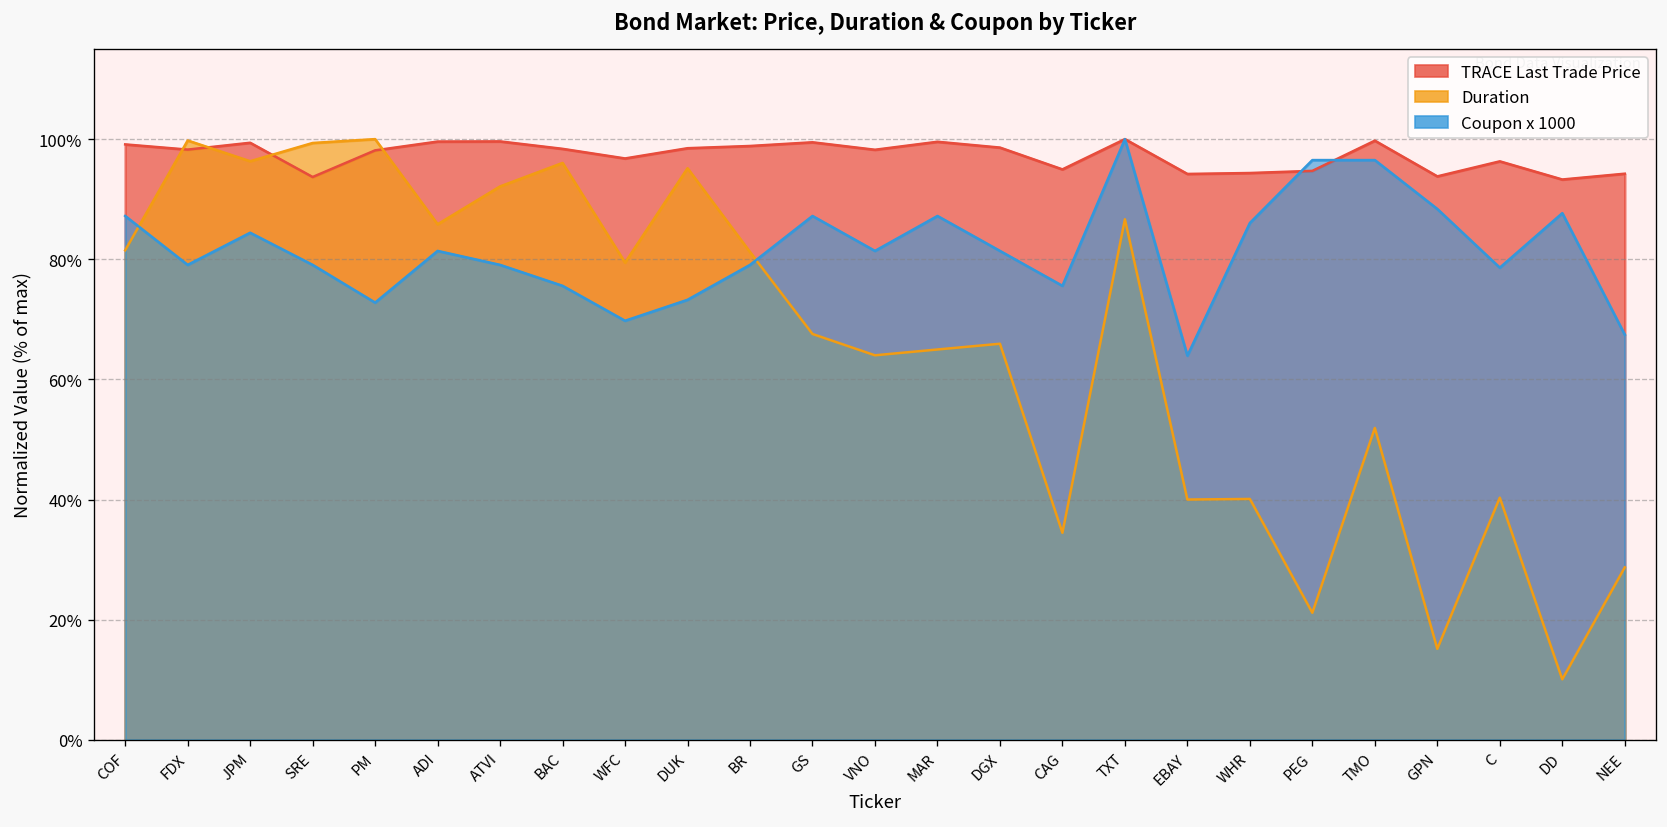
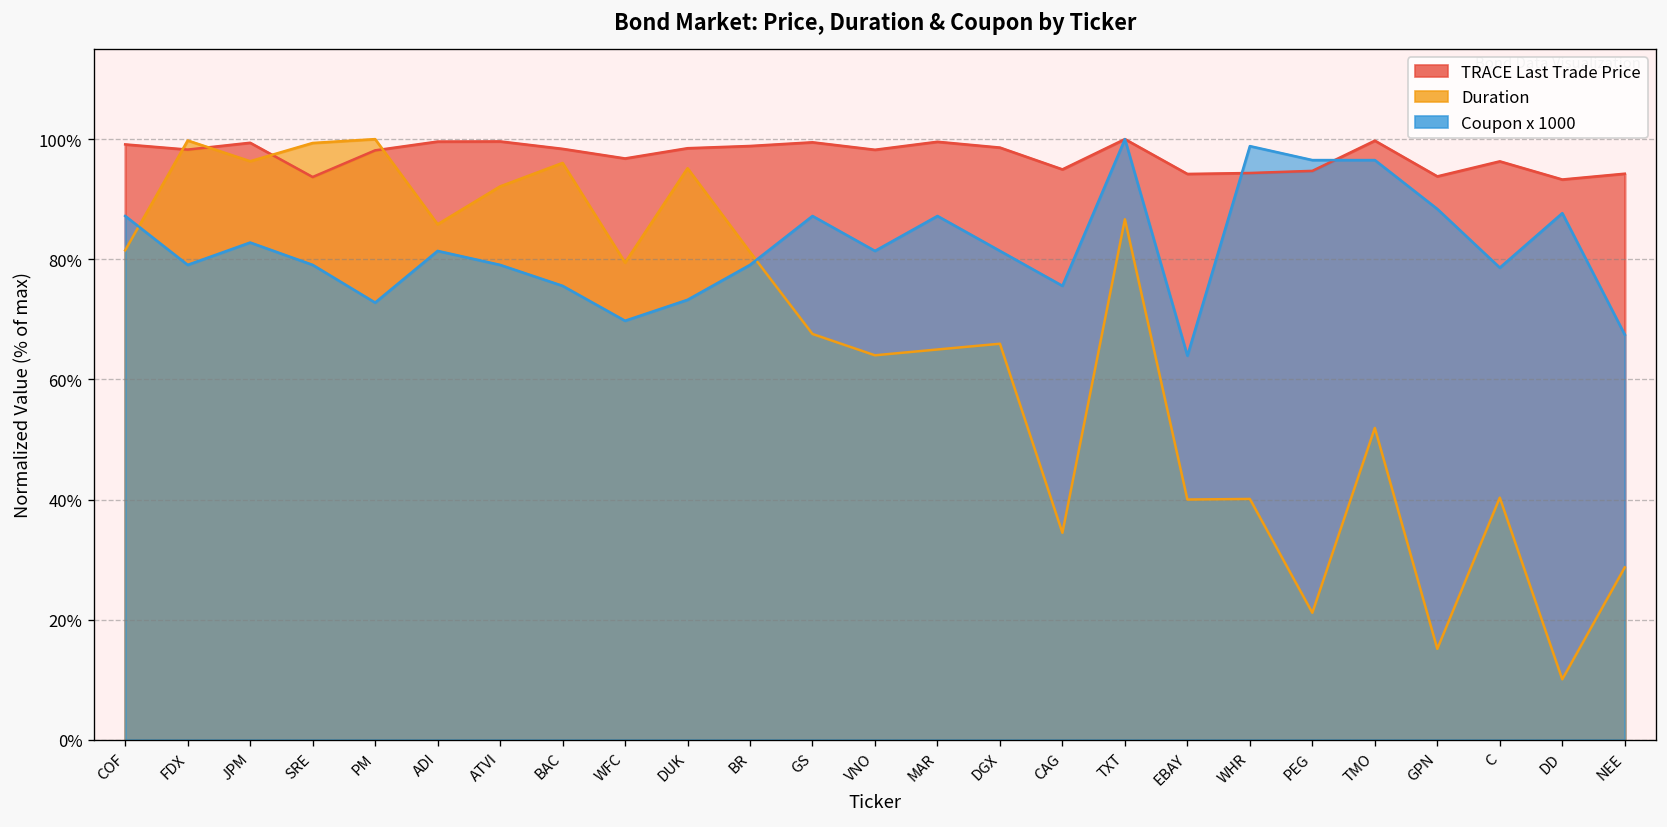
Coupon x 1000, JPM: 84% -> 83%
Coupon x 1000, WHR: 86% -> 99%
